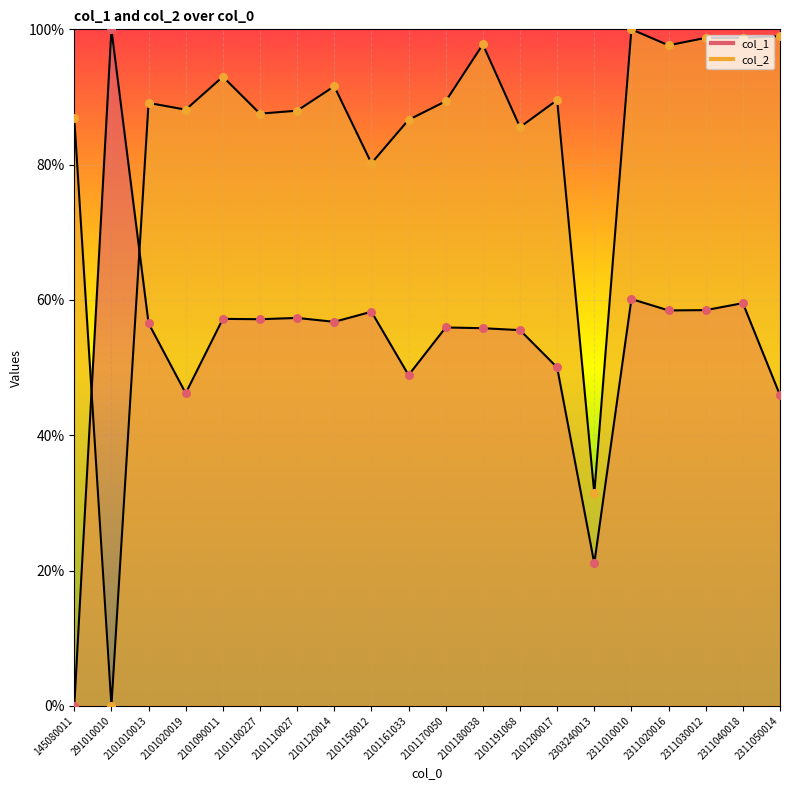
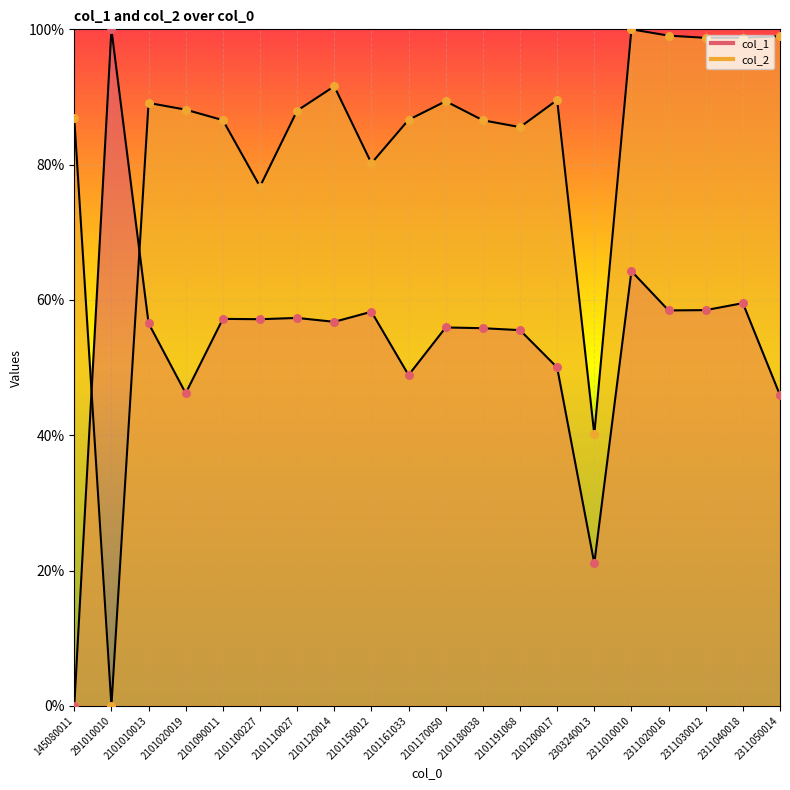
col_2, 2101090011: 93% -> 87%
col_2, 2101100227: 88% -> 77%
col_2, 2101180038: 98% -> 87%
col_2, 2303240013: 31% -> 40%
col_1, 2311010010: 60% -> 64%
col_2, 2311020016: 98% -> 99%
